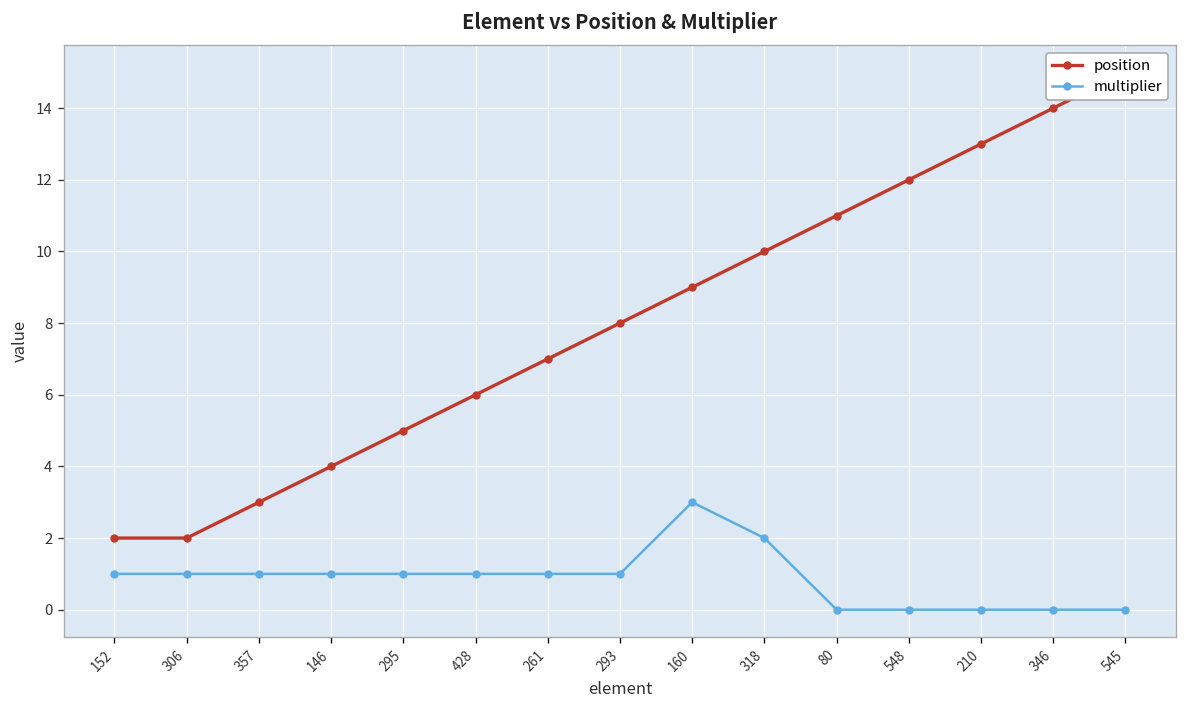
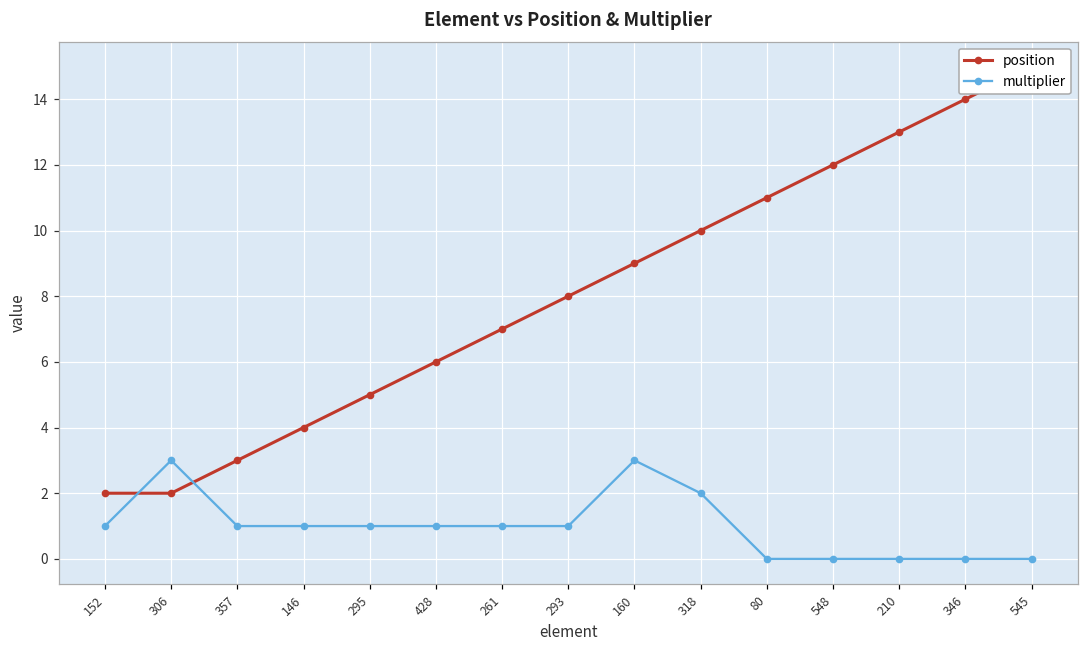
multiplier, 306: 1 -> 3
